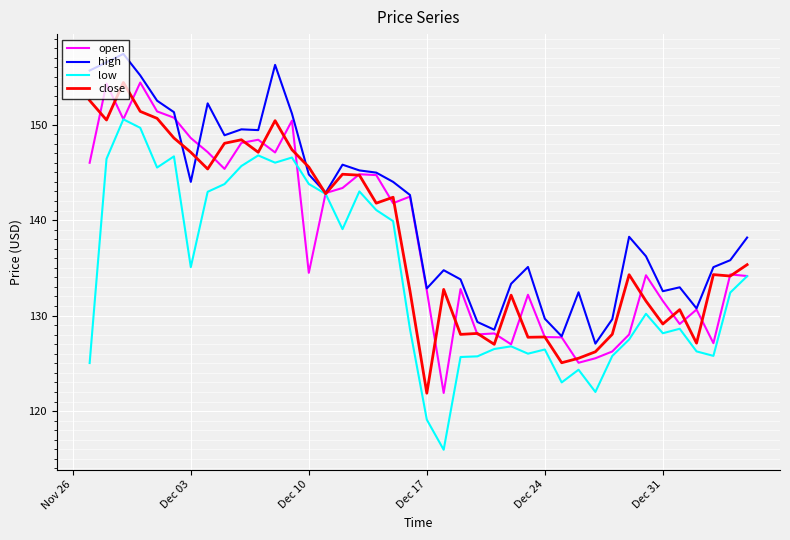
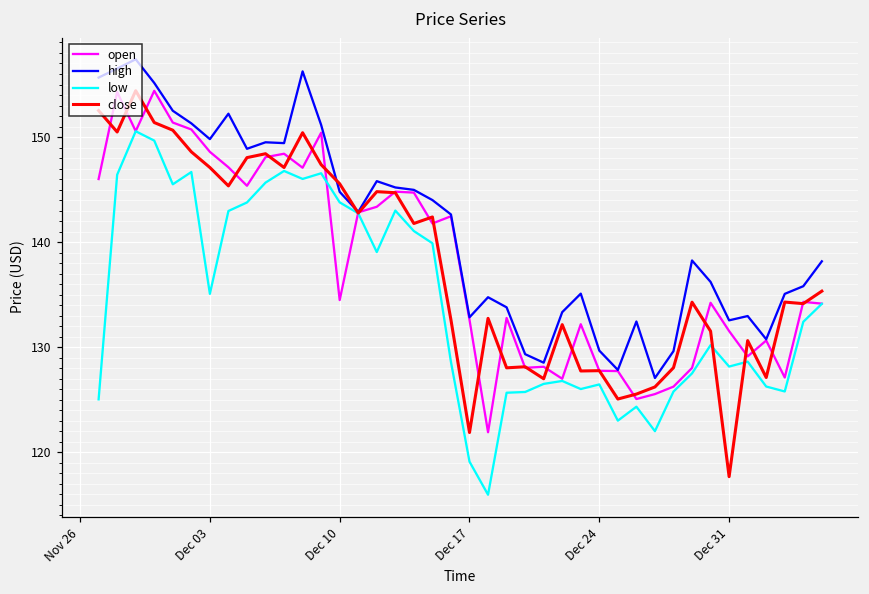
high, Dec 03: 144 -> 150
close, Dec 31: 129 -> 118
